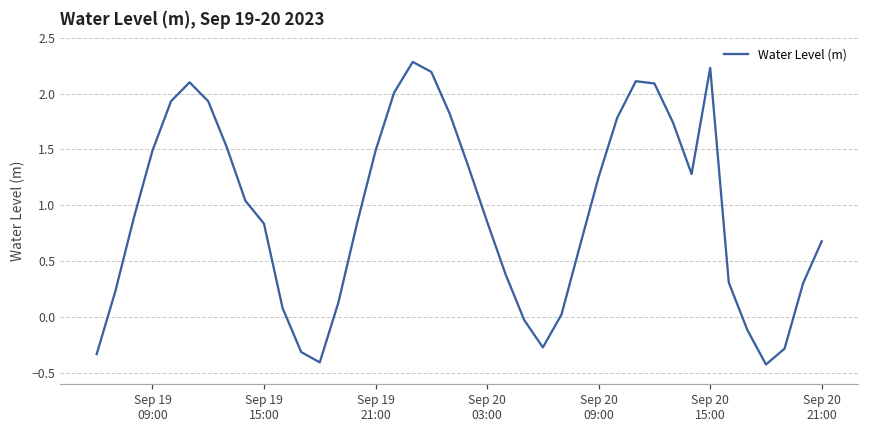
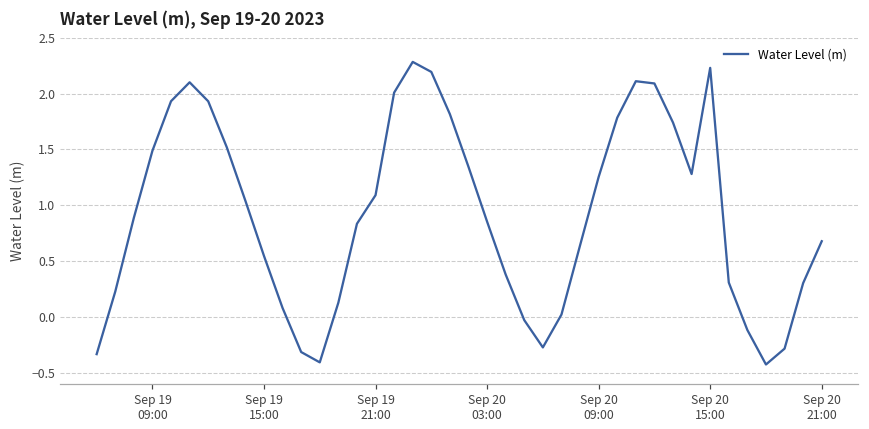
Sep 19 15:00: 0.84 -> 0.55
Sep 19 21:00: 1.49 -> 1.09
